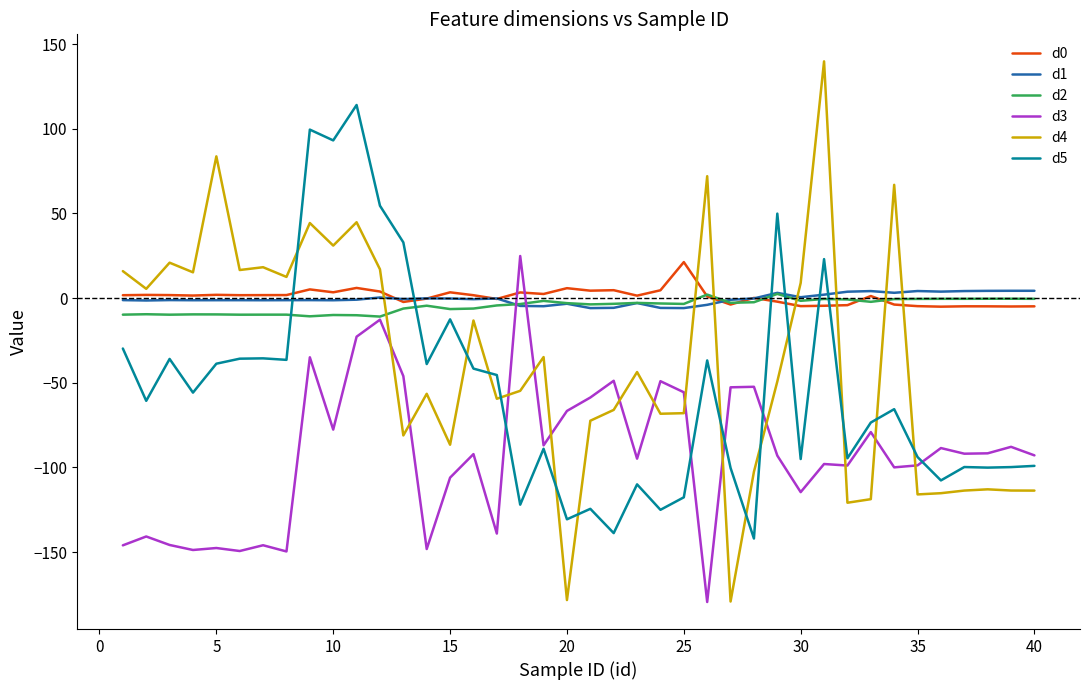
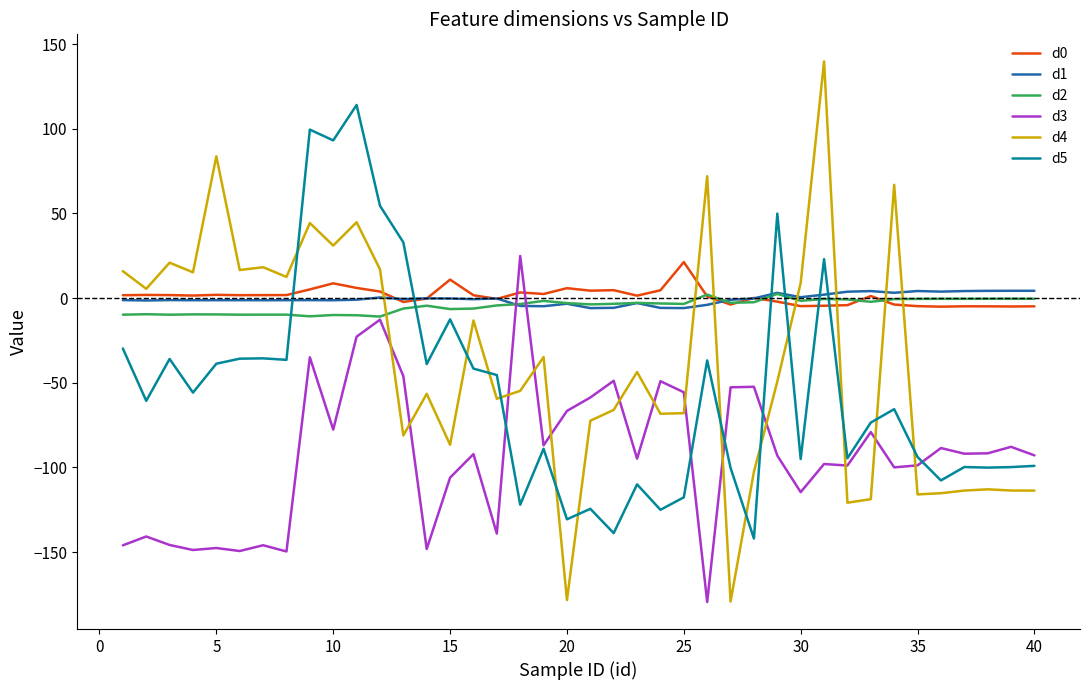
d0, 10: 3 -> 9
d0, 15: 3 -> 11
